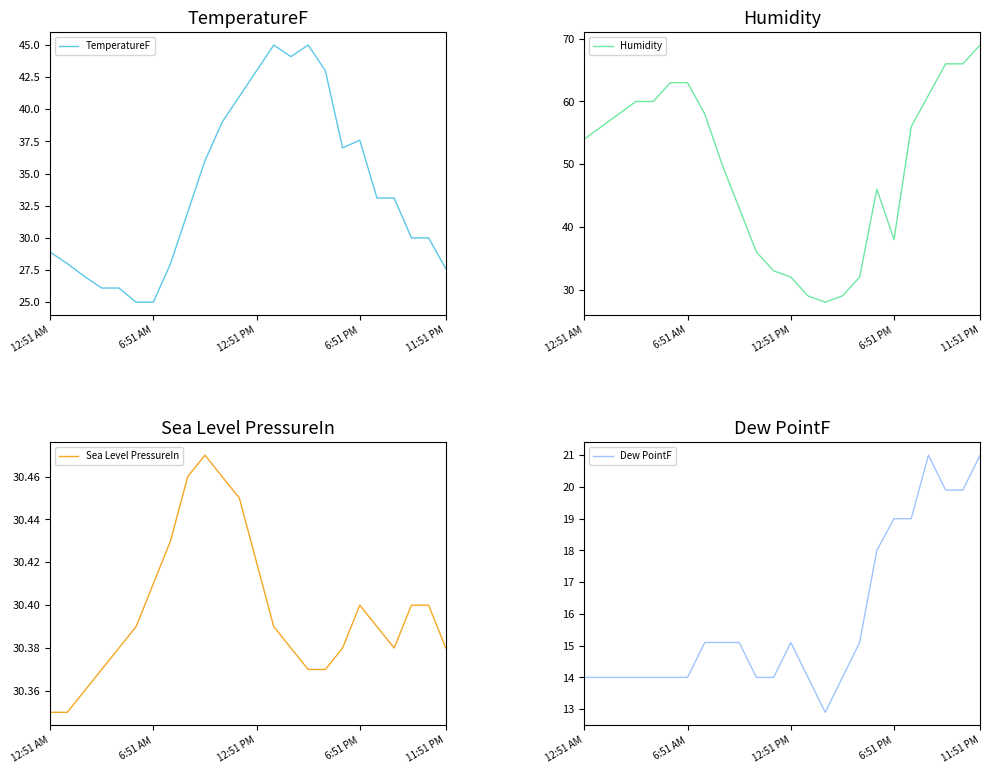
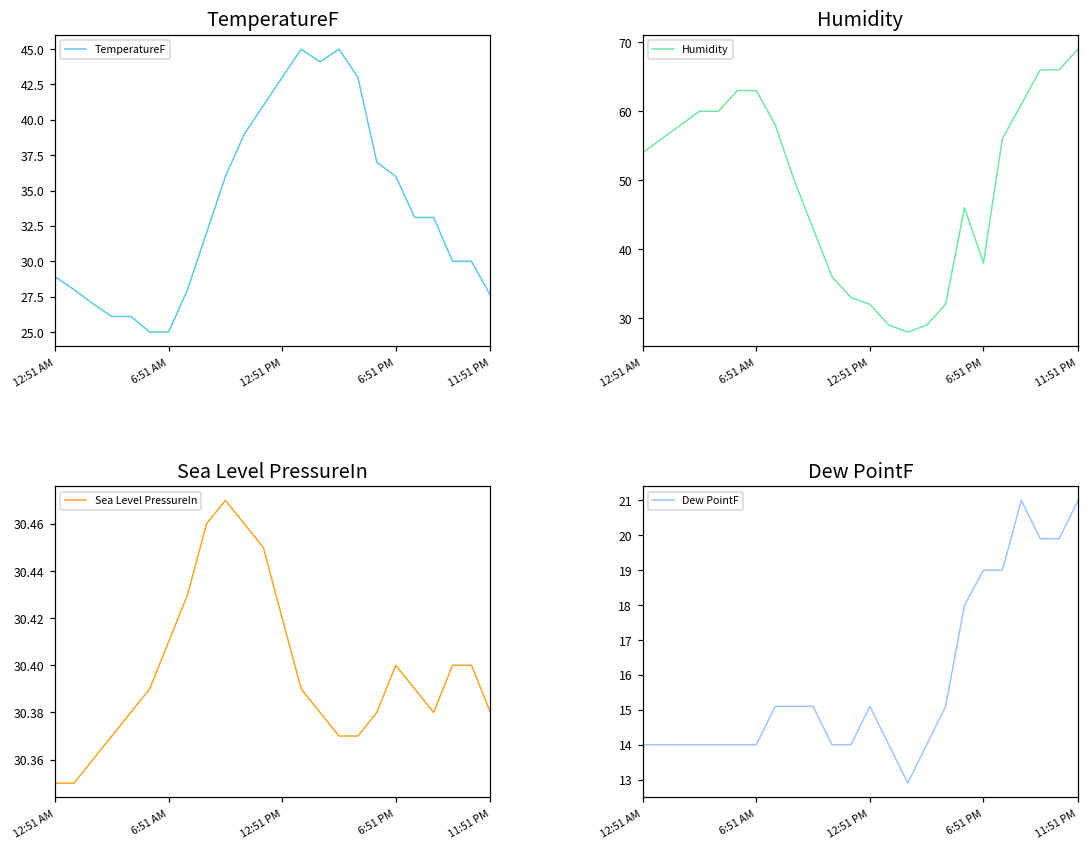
TemperatureF, 6:51 PM: 37.6 -> 36.0
